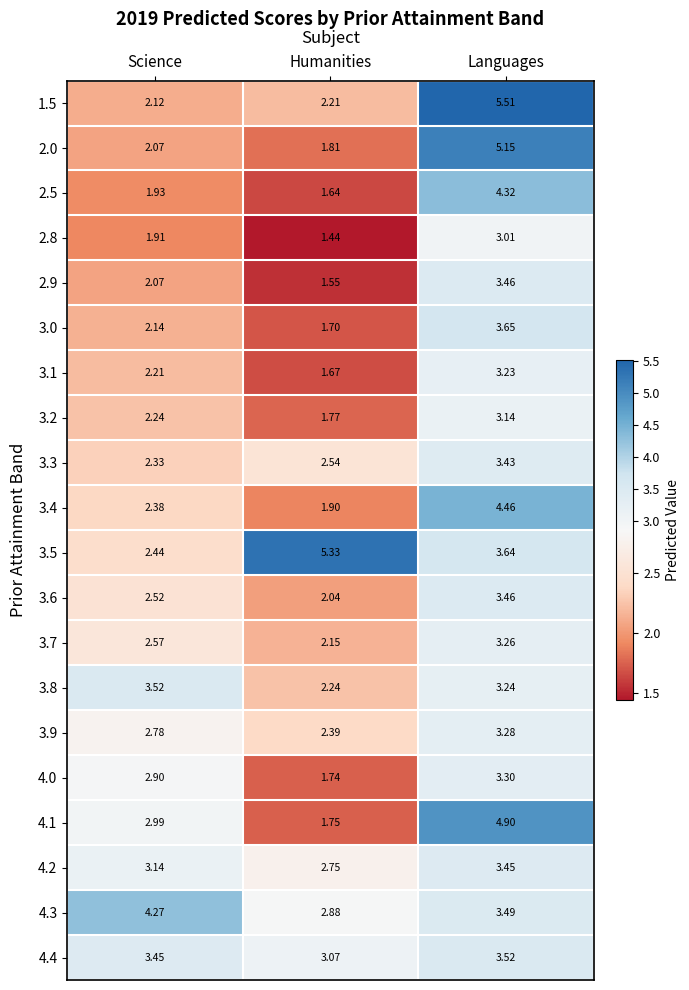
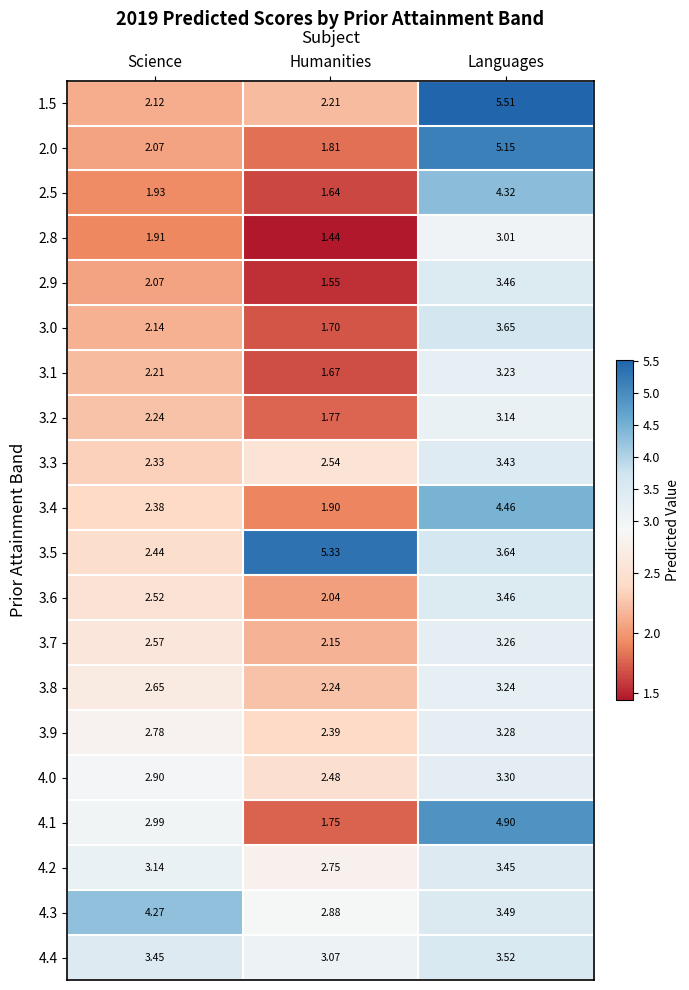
3.8, Science: 3.52 -> 2.65
4.0, Humanities: 1.74 -> 2.48
